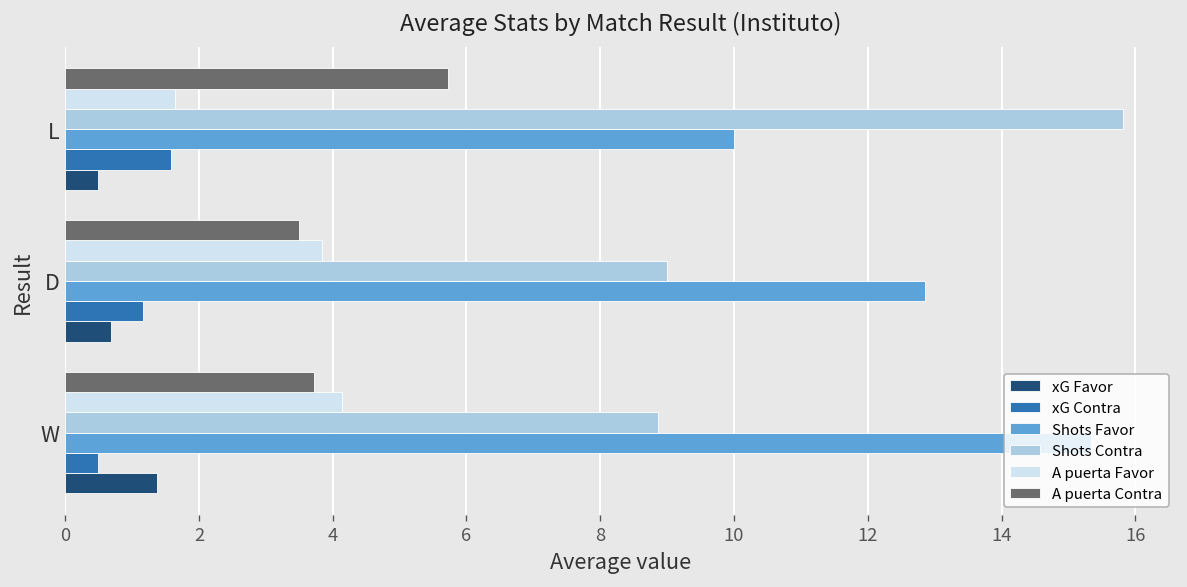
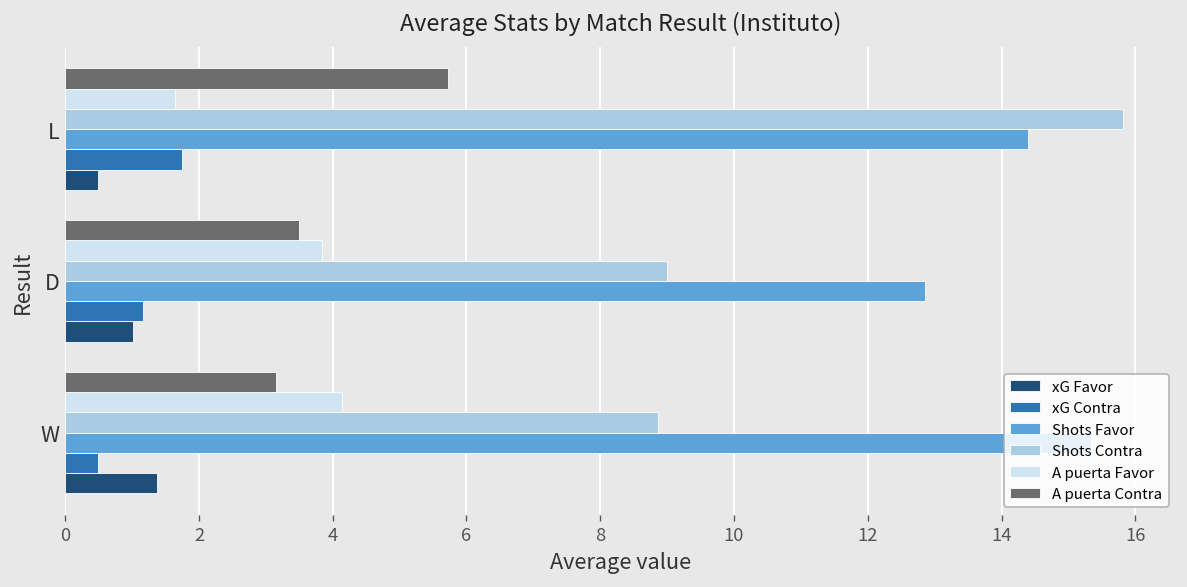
Shots Favor, L: 10.0 -> 14.4
xG Contra, L: 1.6 -> 1.8
xG Favor, D: 0.7 -> 1.0
A puerta Contra, W: 3.7 -> 3.2
